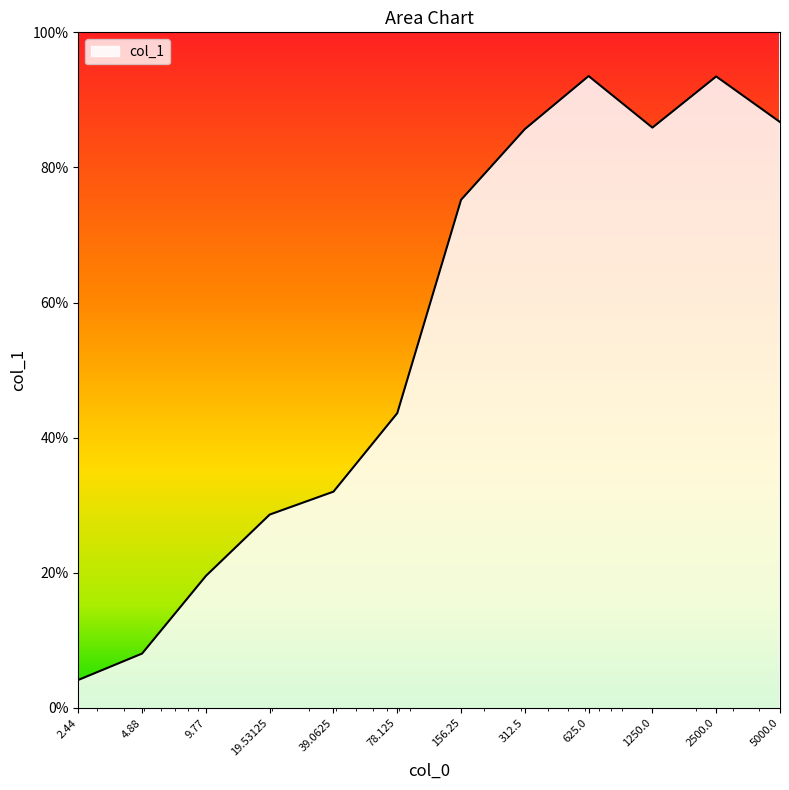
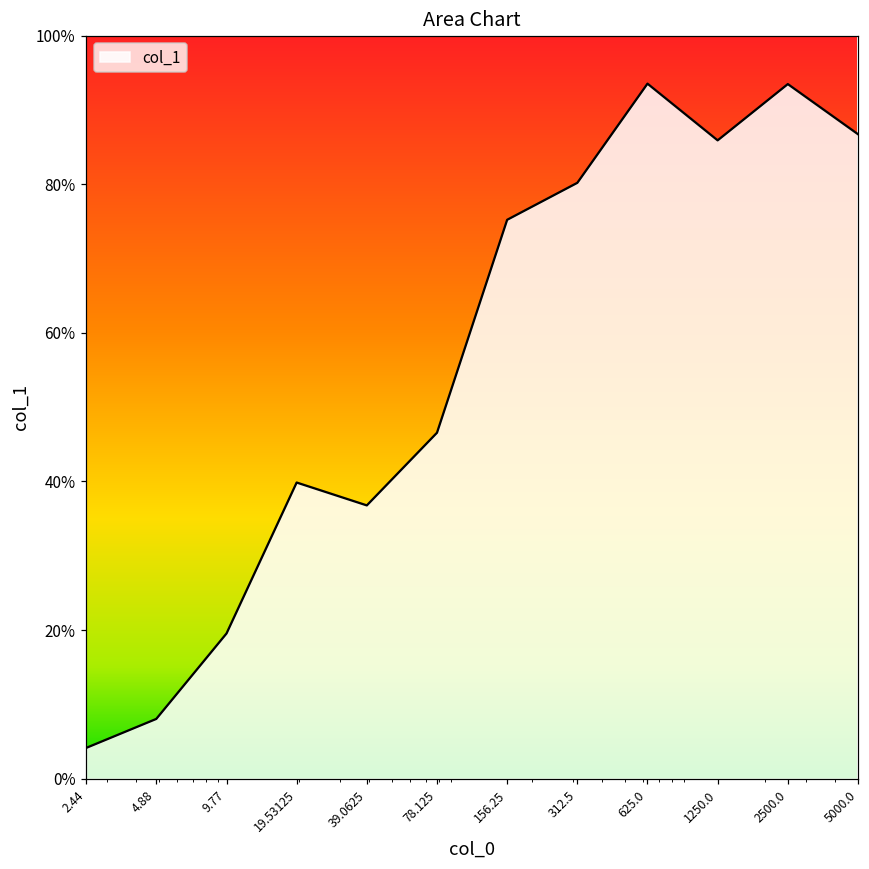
19.53125: 29% -> 40%
39.0625: 32% -> 37%
78.125: 44% -> 47%
312.5: 86% -> 80%
